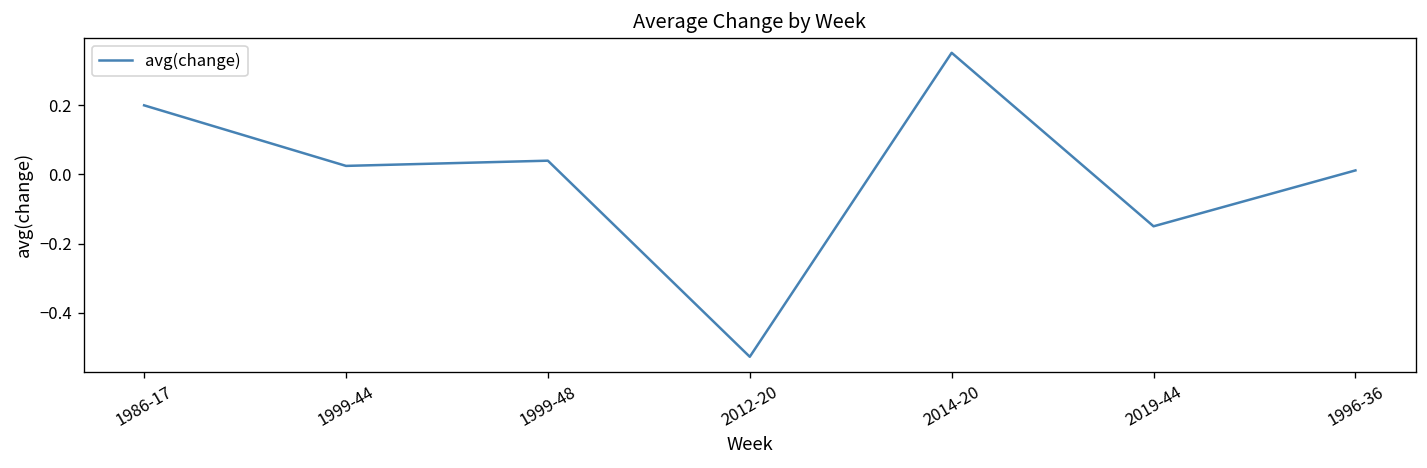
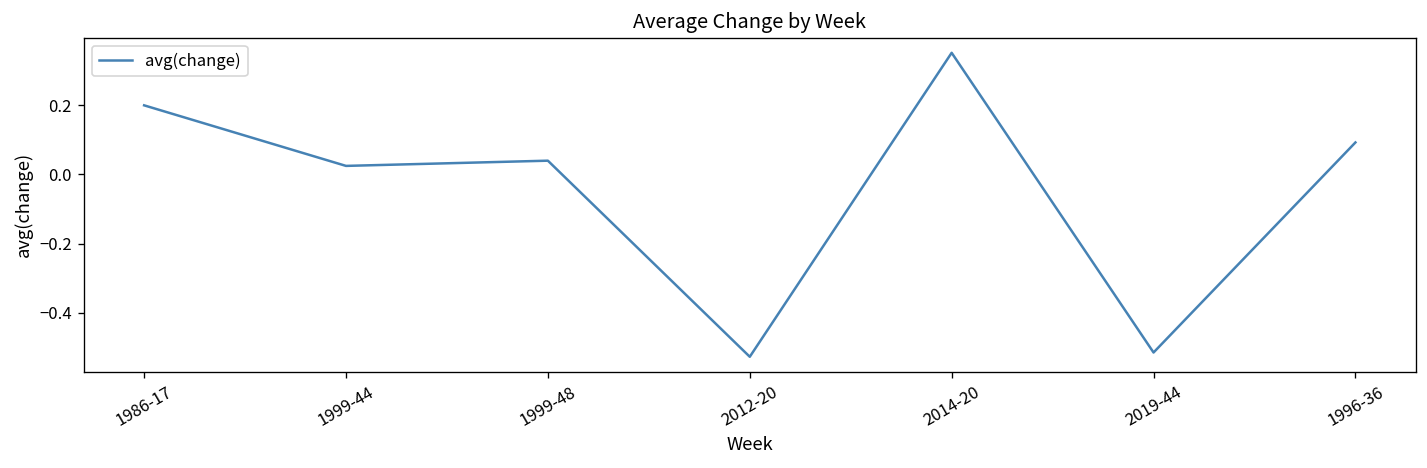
2019-44: -0.15 -> -0.52
1996-36: 0.01 -> 0.09
